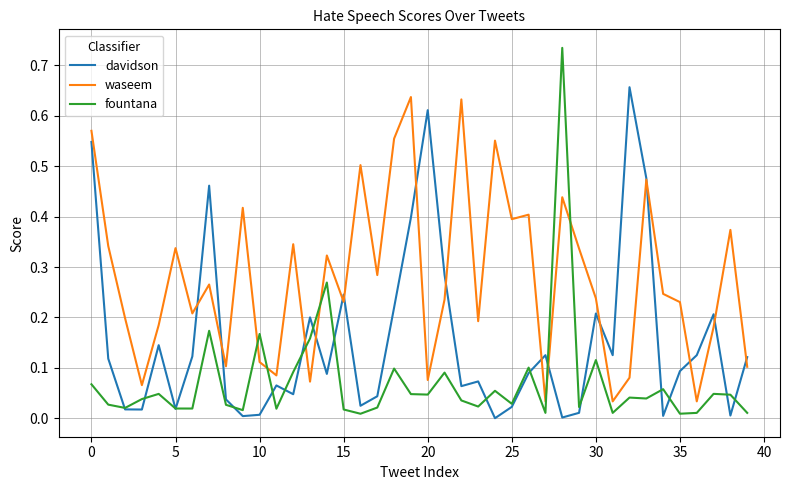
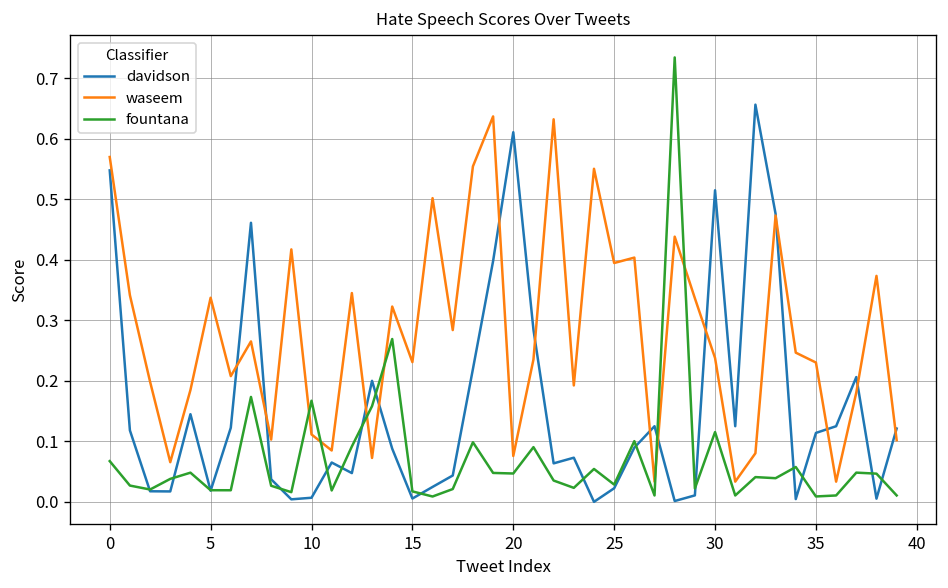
davidson, 15: 0.25 -> 0.01
davidson, 30: 0.21 -> 0.52
davidson, 35: 0.09 -> 0.11
